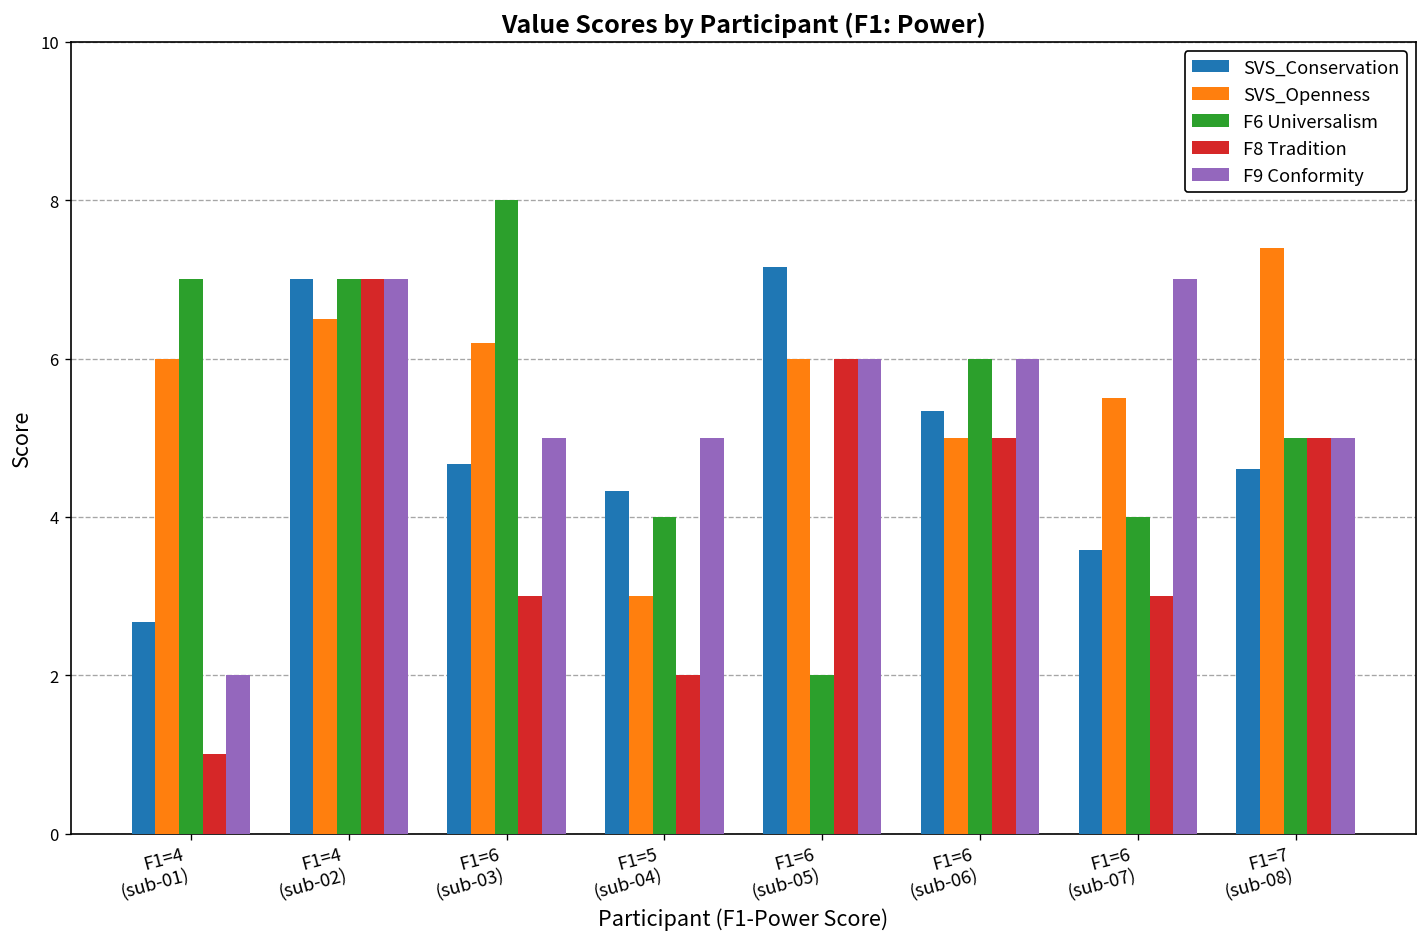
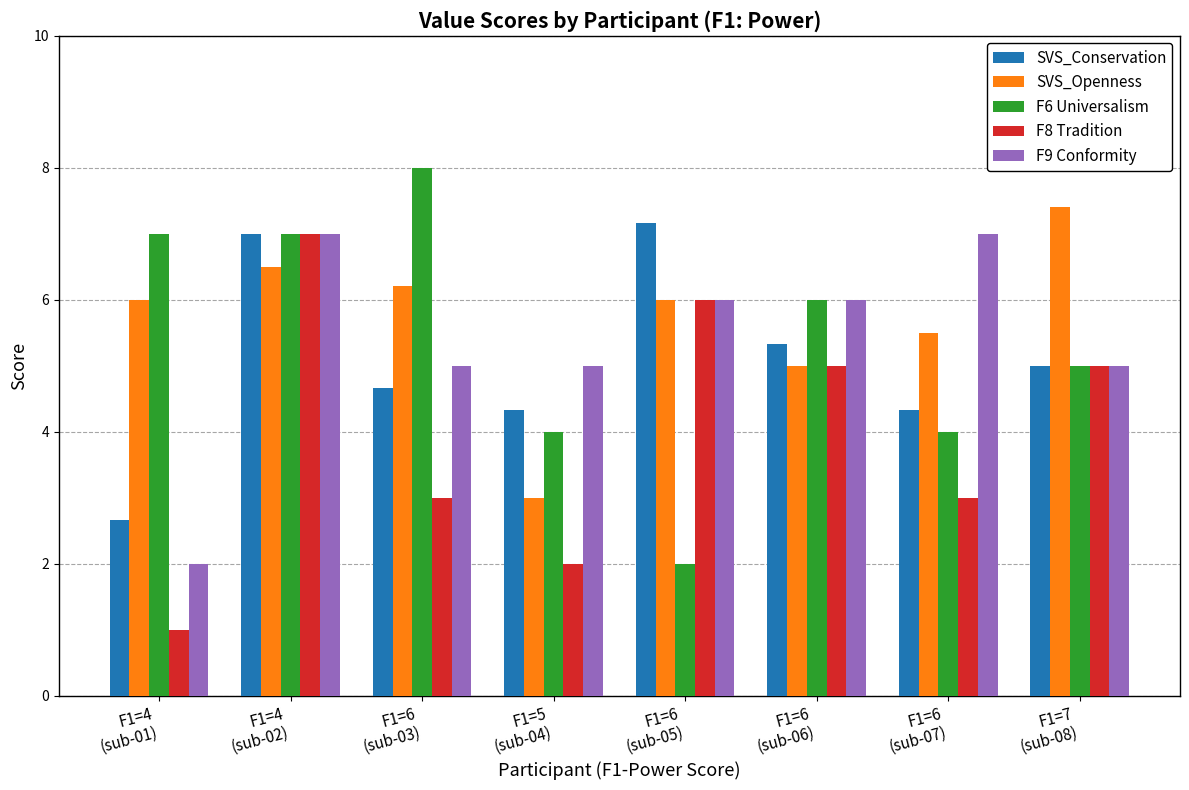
SVS_Conservation, F1=6 (sub-07): 3.6 -> 4.3
SVS_Conservation, F1=7 (sub-08): 4.6 -> 5.0
